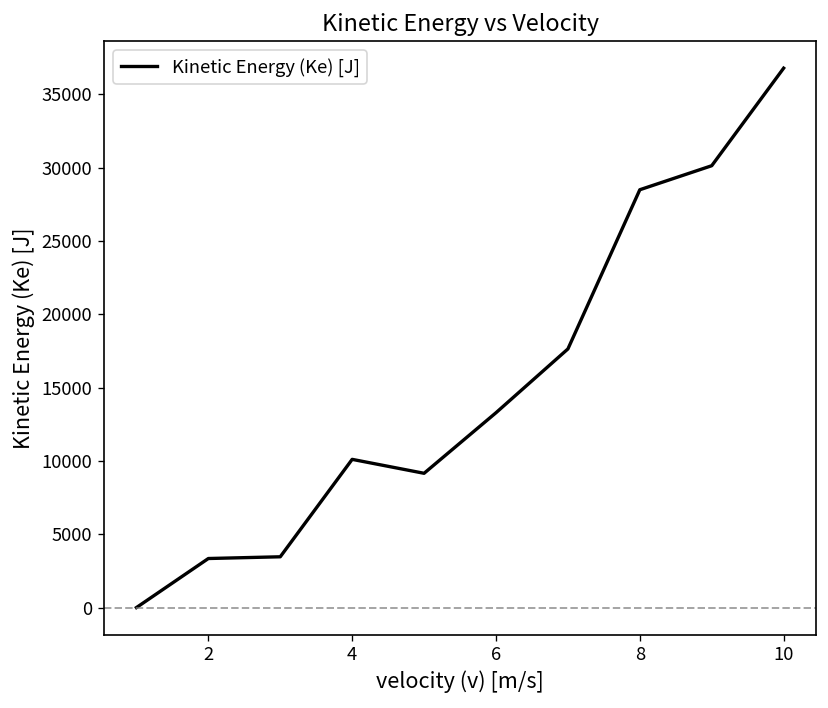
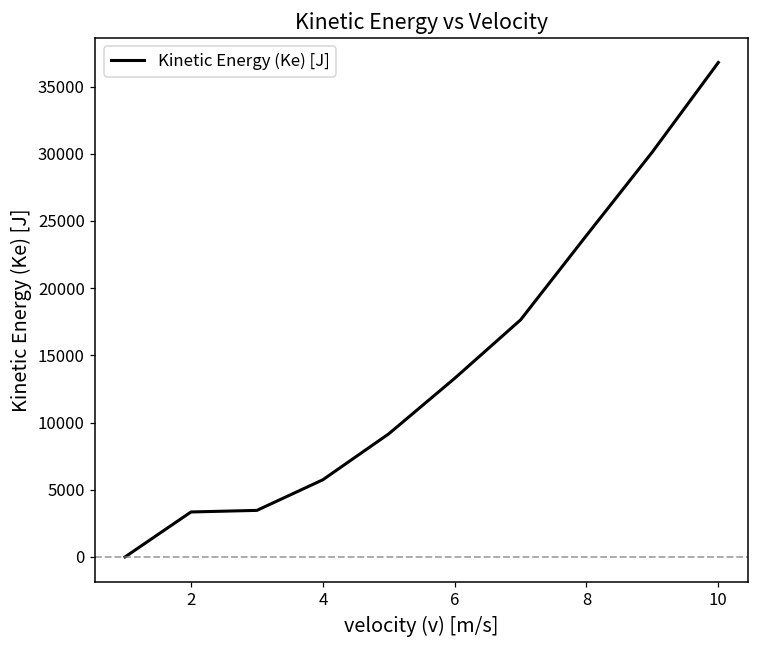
4: 10100 -> 5700
8: 28500 -> 23900
